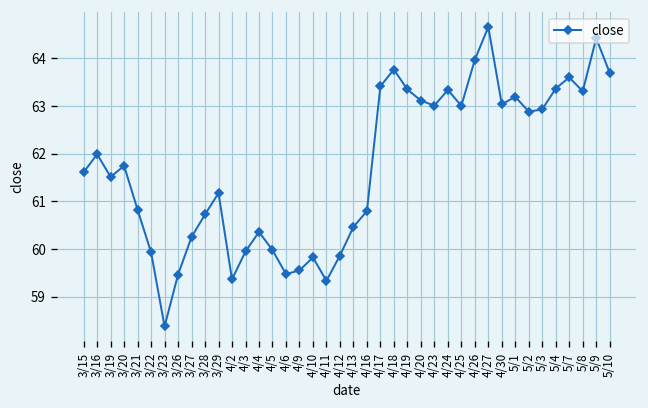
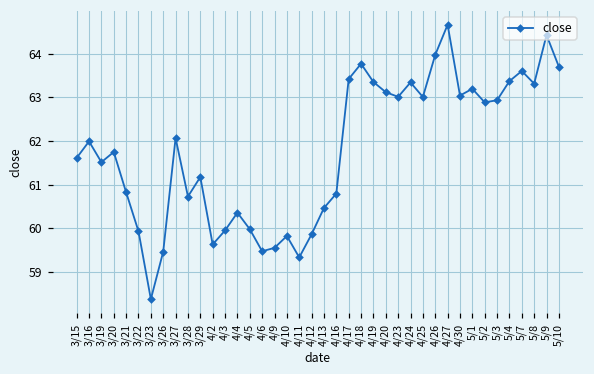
3/27: 60.3 -> 62.1
4/2: 59.4 -> 59.6
